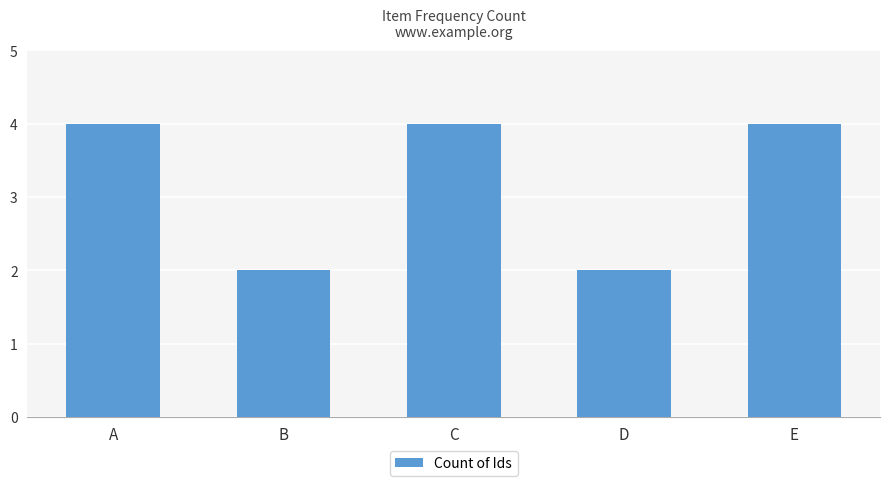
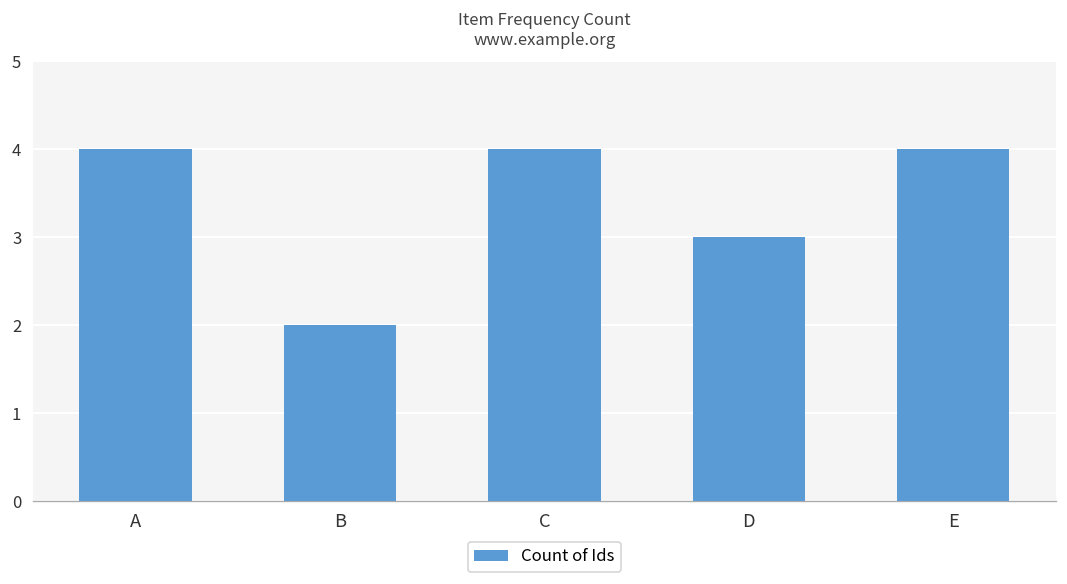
D: 2 -> 3
